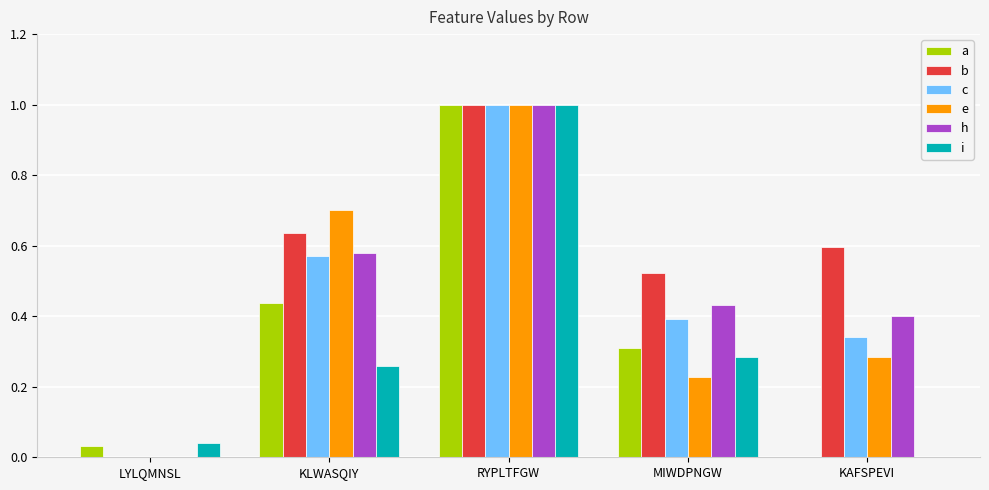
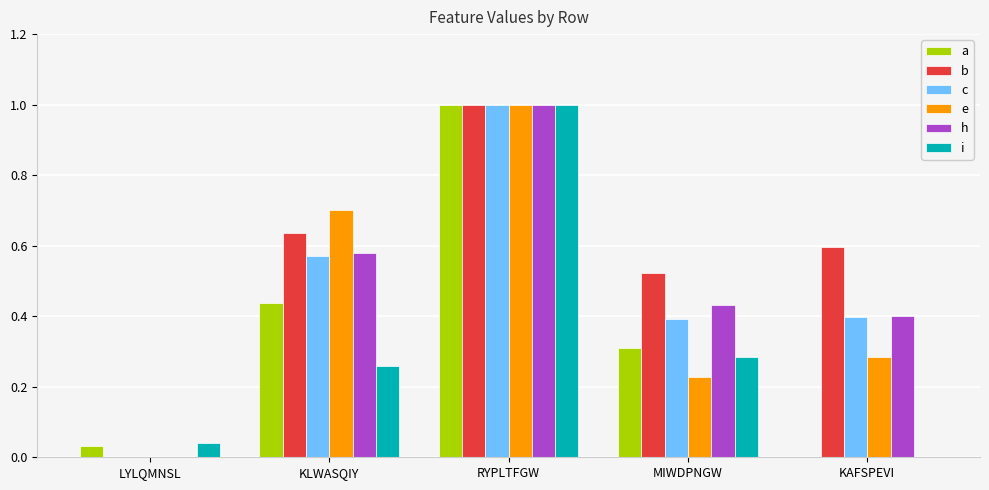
c, KAFSPEVI: 0.34 -> 0.40
